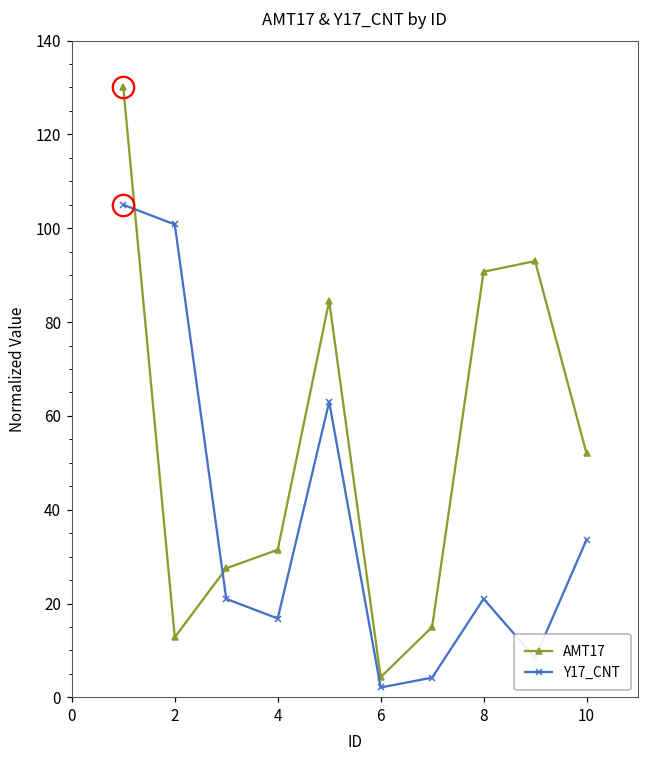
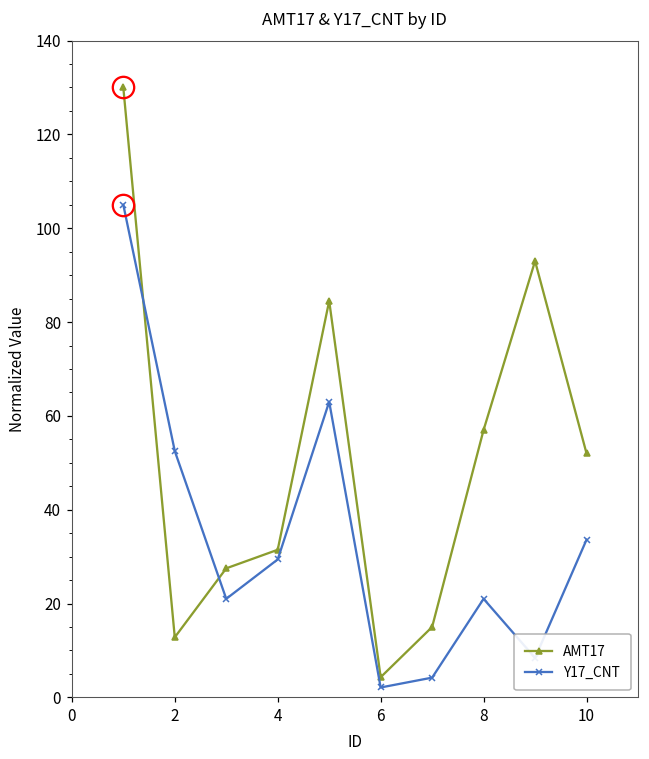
Y17_CNT, 2: 101 -> 53
Y17_CNT, 4: 17 -> 29
AMT17, 8: 91 -> 57
